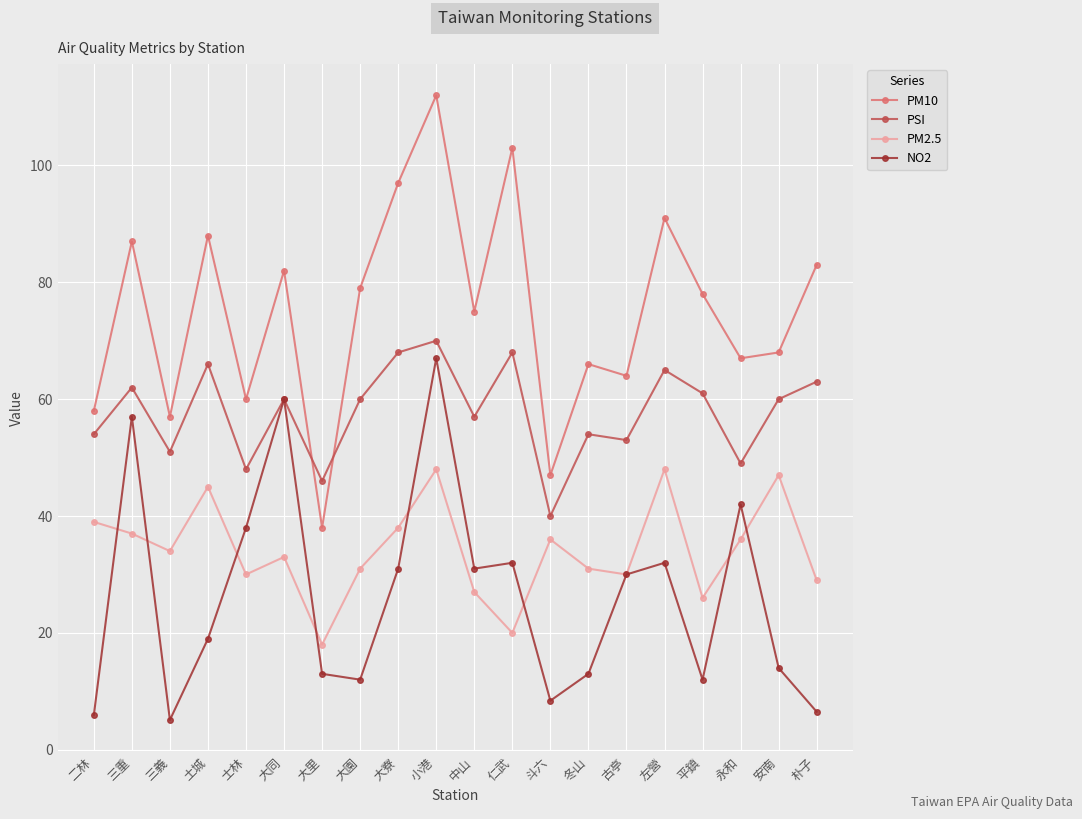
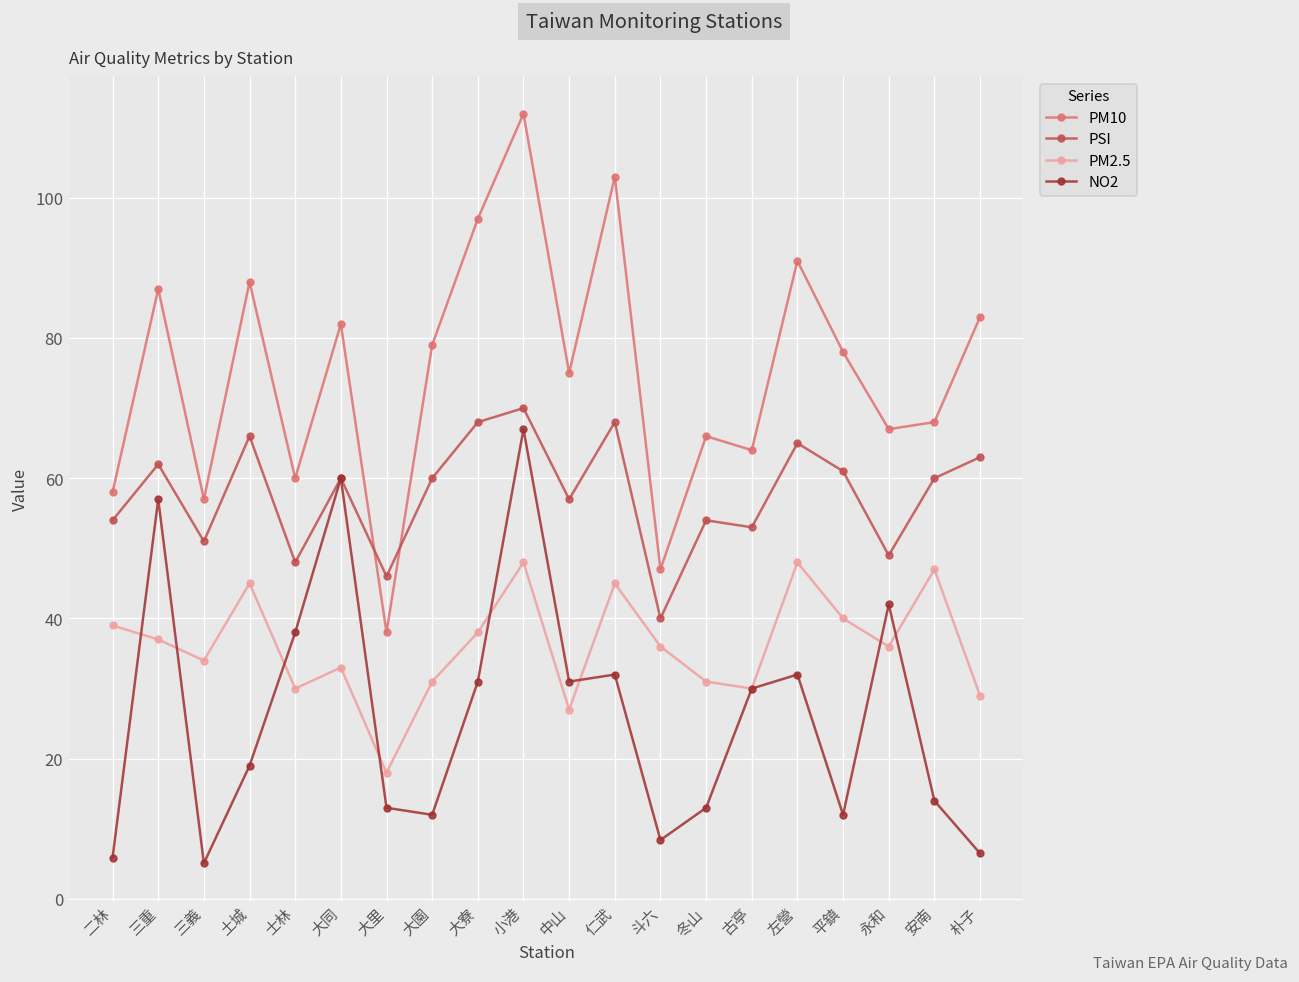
PM2.5, 仁武: 20 -> 45
PM2.5, 平鎮: 26 -> 40
